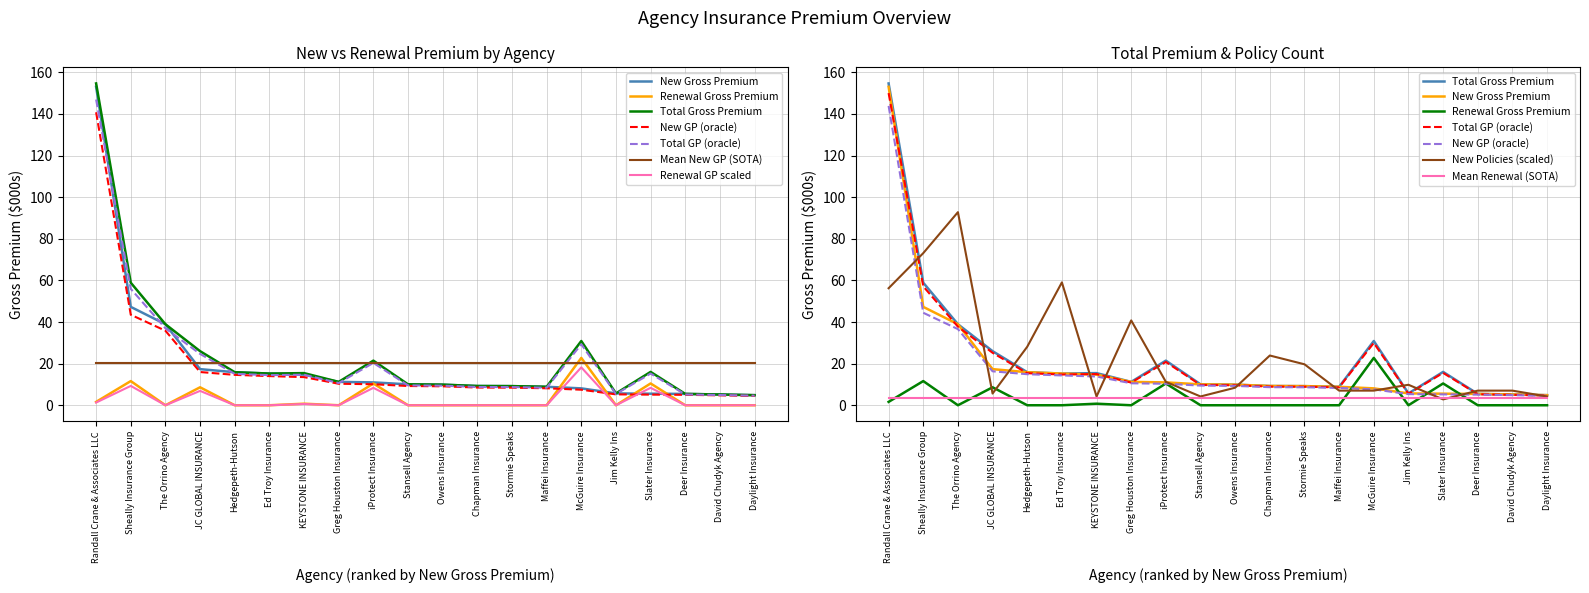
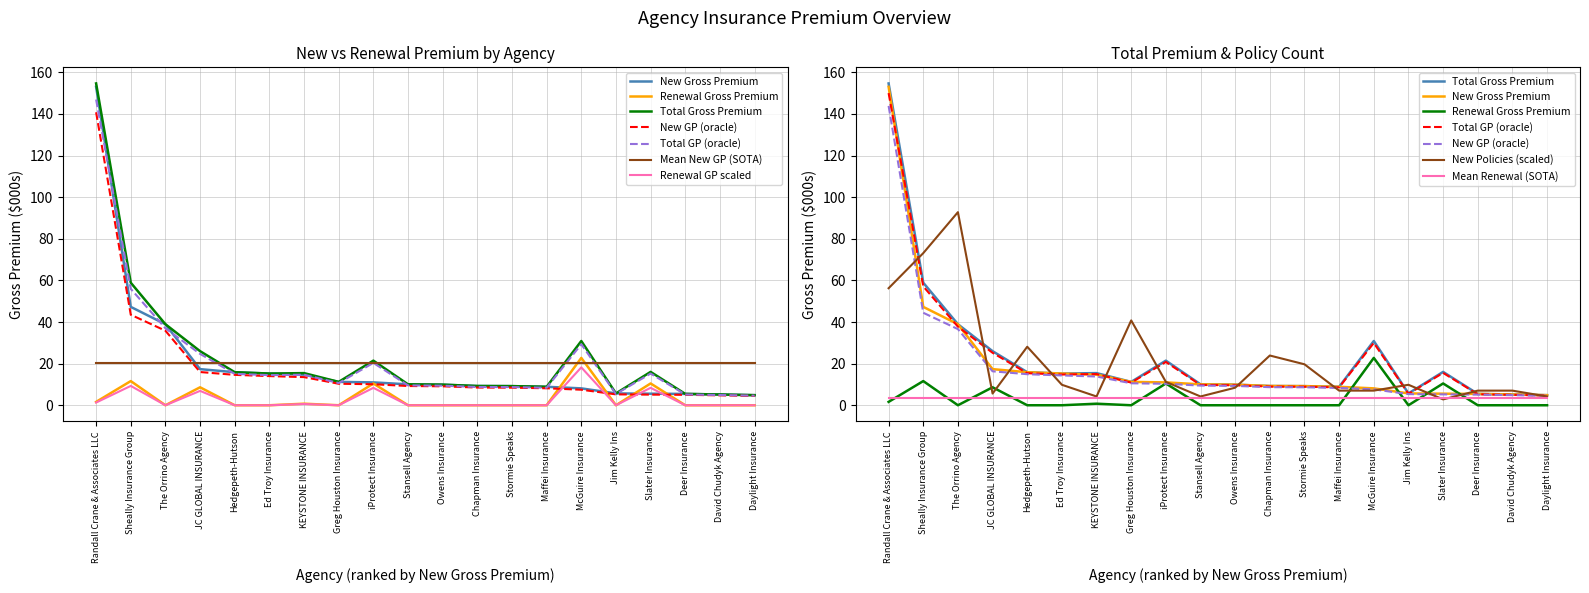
Total Premium & Policy Count, New Policies (scaled), Ed Troy Insurance: 59 -> 10
